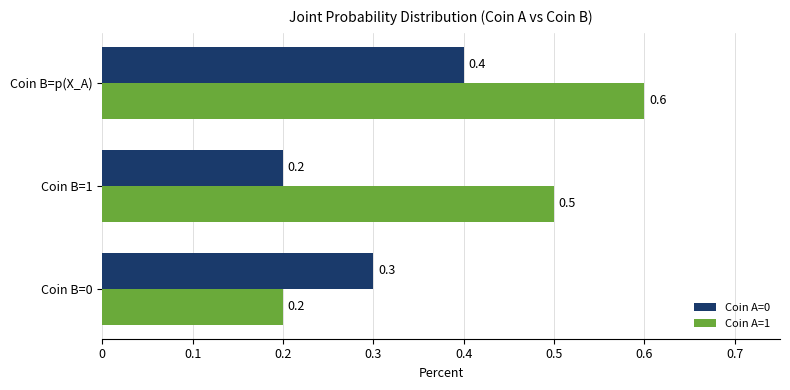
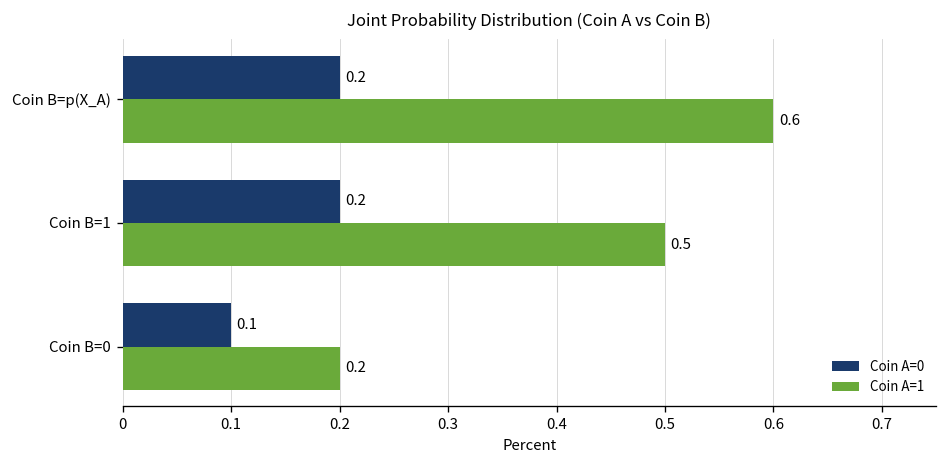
Coin A=0, Coin B=p(X_A): 0.4 -> 0.2
Coin A=0, Coin B=0: 0.3 -> 0.1
